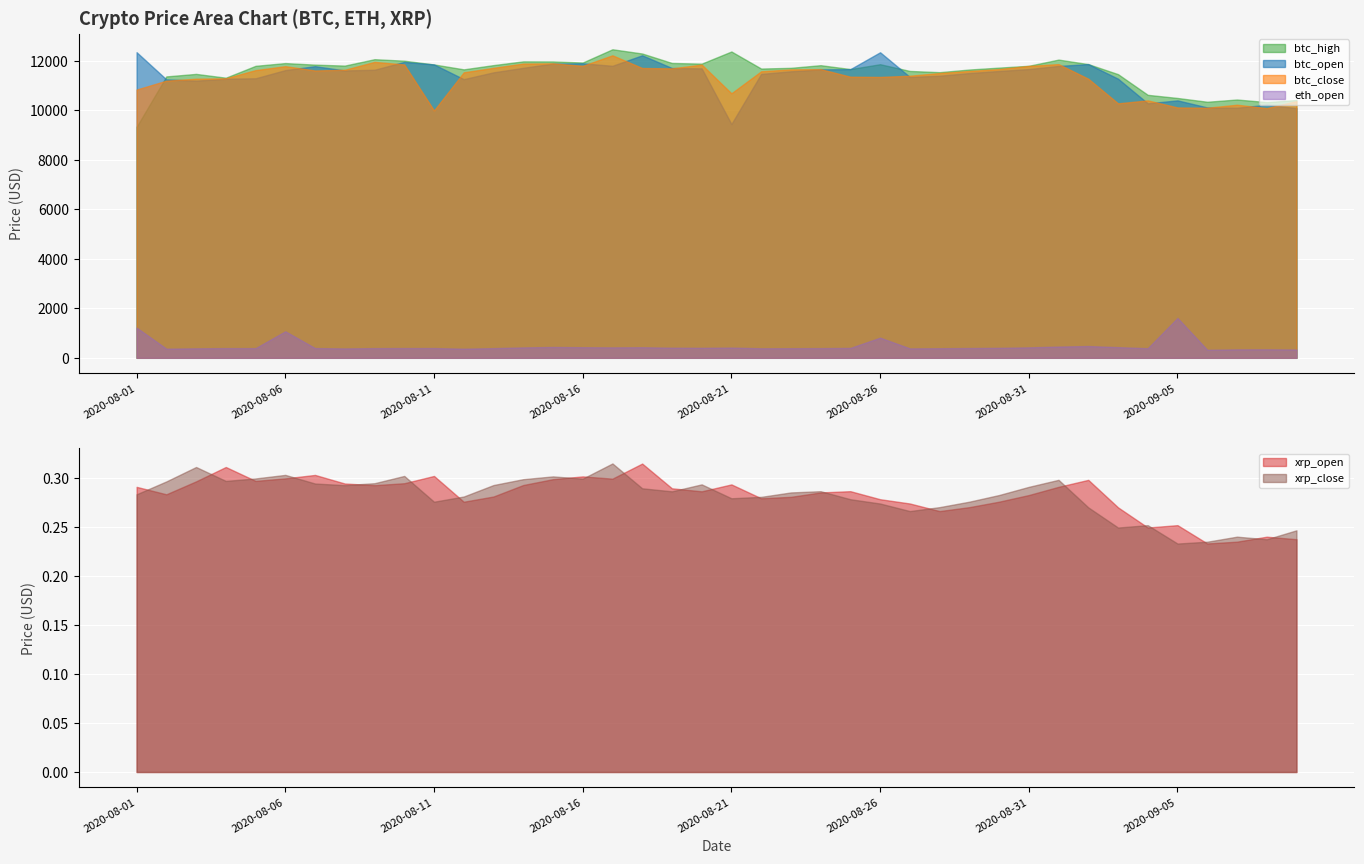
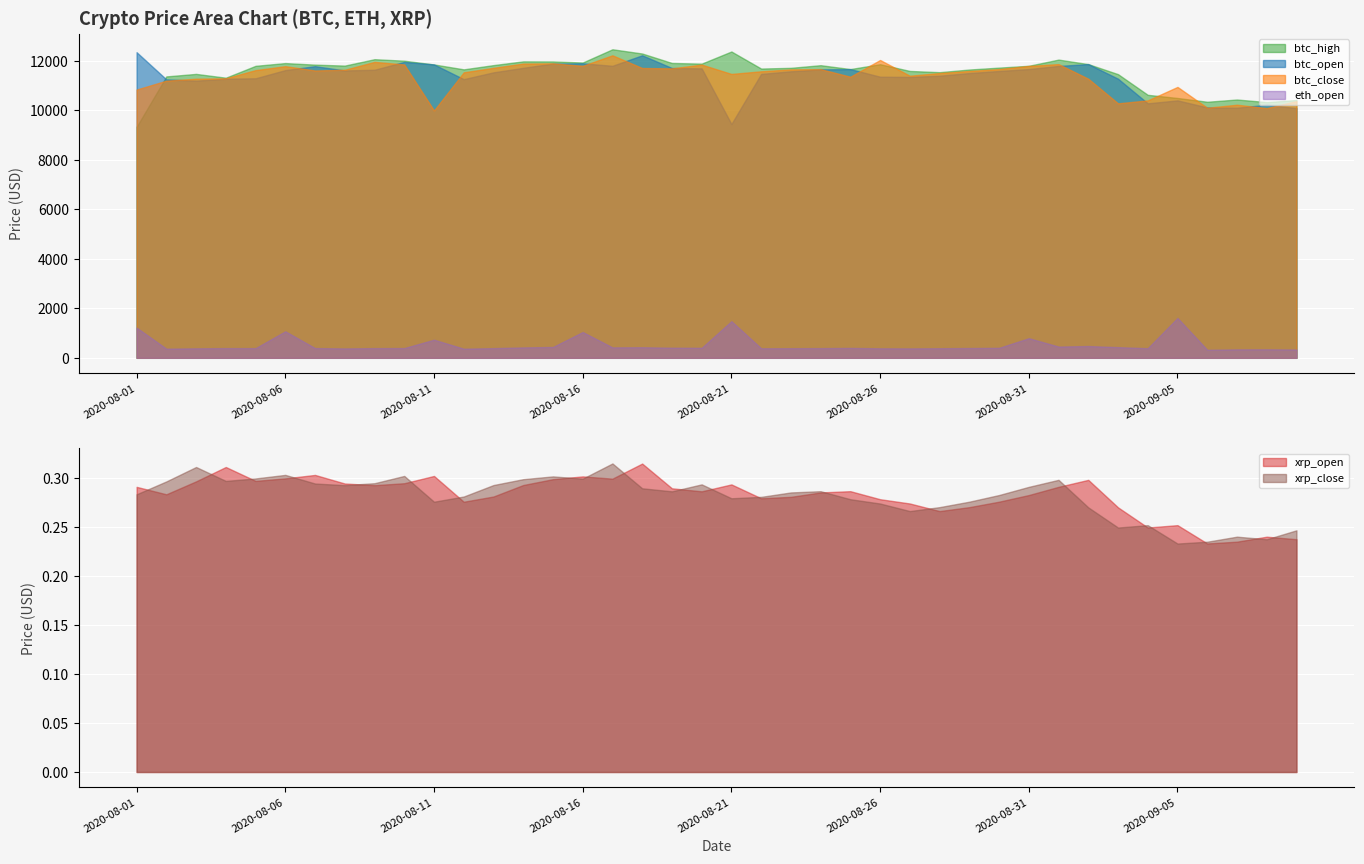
Crypto Price Area Chart (BTC, ETH, XRP), eth_open, 2020-08-11: 400 -> 700
Crypto Price Area Chart (BTC, ETH, XRP), eth_open, 2020-08-16: 400 -> 1000
Crypto Price Area Chart (BTC, ETH, XRP), btc_close, 2020-08-21: 10700 -> 11500
Crypto Price Area Chart (BTC, ETH, XRP), eth_open, 2020-08-21: 400 -> 1500
Crypto Price Area Chart (BTC, ETH, XRP), btc_open, 2020-08-26: 12300 -> 11400
Crypto Price Area Chart (BTC, ETH, XRP), btc_close, 2020-08-26: 11400 -> 12000
Crypto Price Area Chart (BTC, ETH, XRP), eth_open, 2020-08-26: 800 -> 400
Crypto Price Area Chart (BTC, ETH, XRP), eth_open, 2020-08-31: 400 -> 800
Crypto Price Area Chart (BTC, ETH, XRP), btc_close, 2020-09-05: 10100 -> 10900
